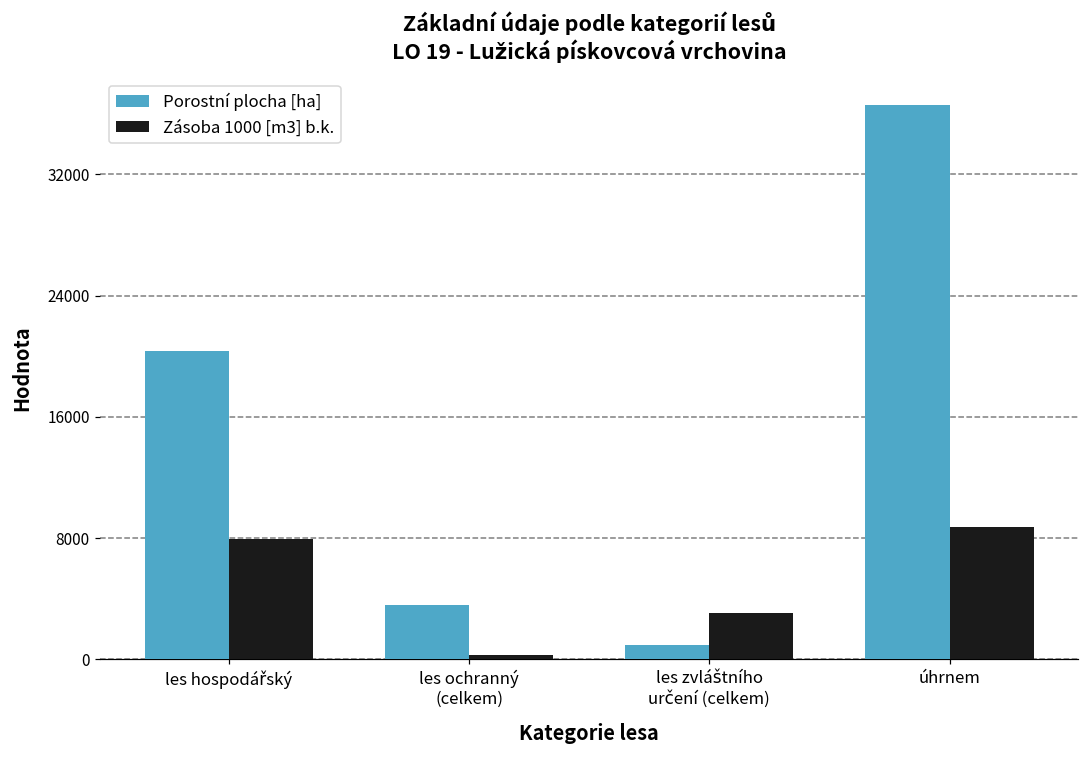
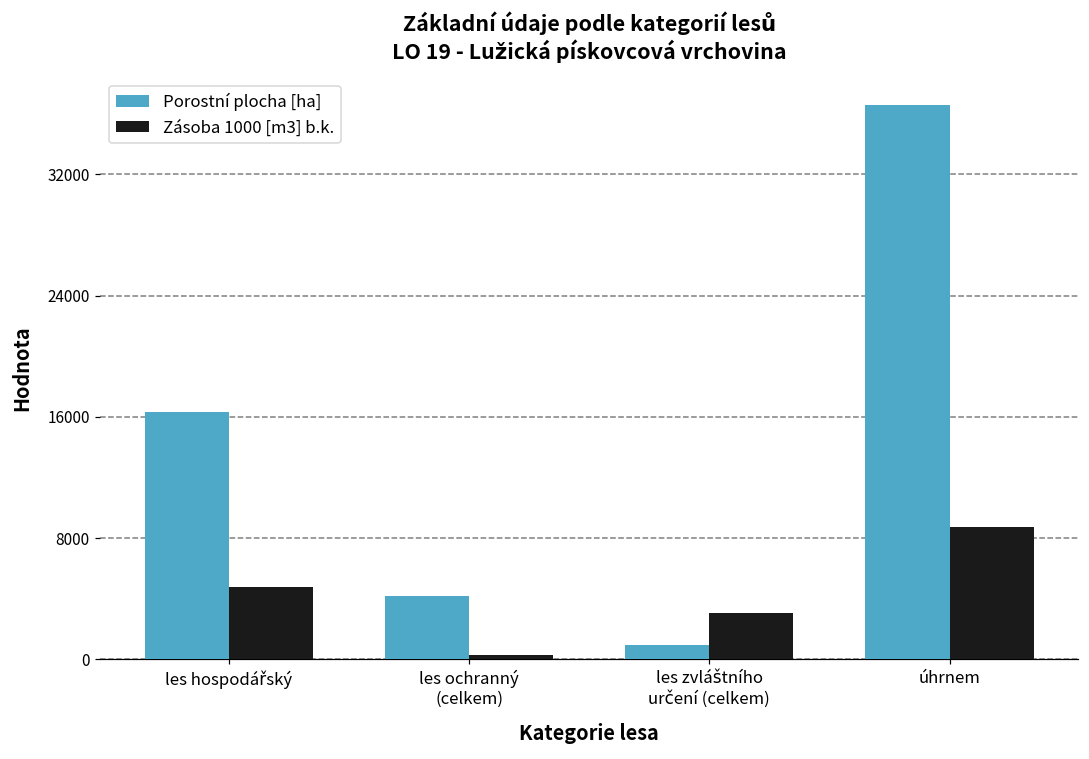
Porostní plocha [ha], les hospodářský: 20400 -> 16300
Zásoba 1000 [m3] b.k., les hospodářský: 7900 -> 4800
Porostní plocha [ha], les ochranný (celkem): 3600 -> 4200
